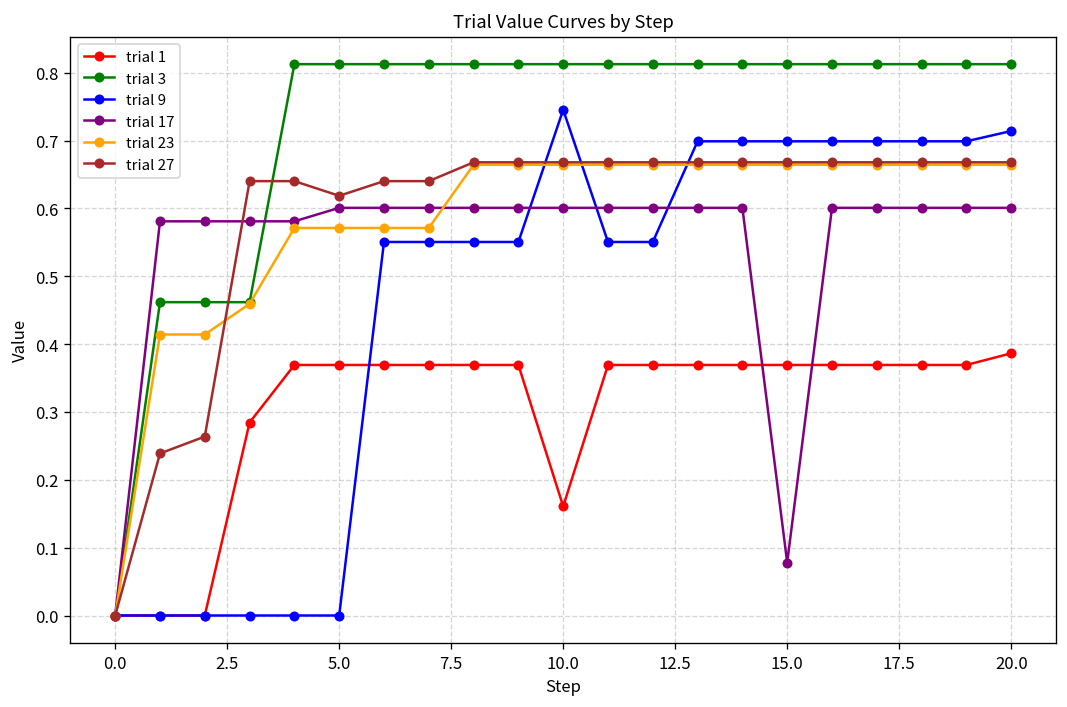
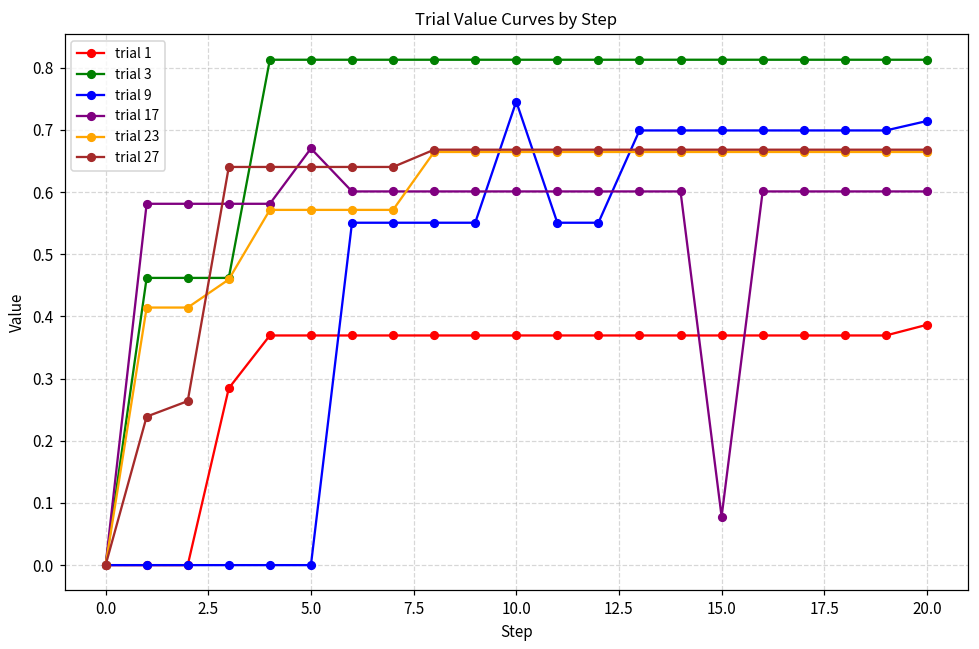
trial 17, 5.0: 0.60 -> 0.67
trial 27, 5.0: 0.62 -> 0.64
trial 1, 10.0: 0.16 -> 0.37
